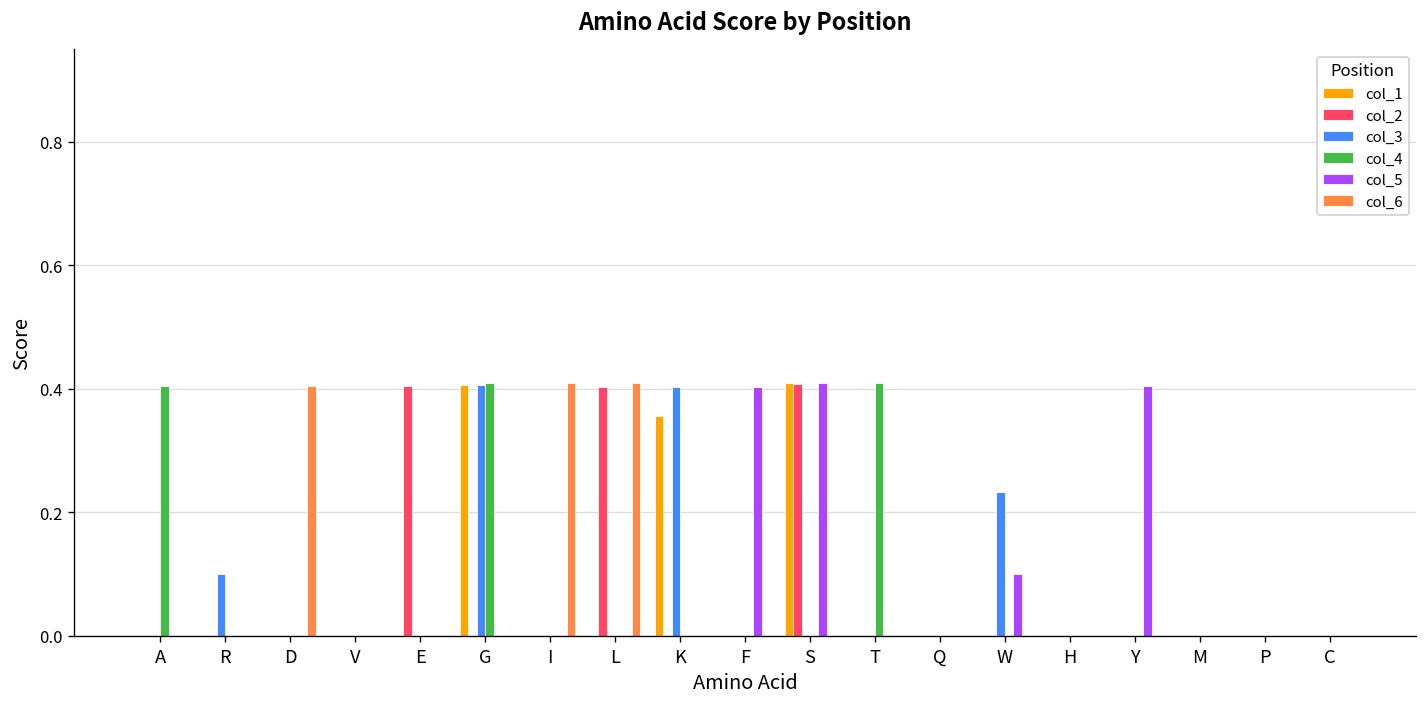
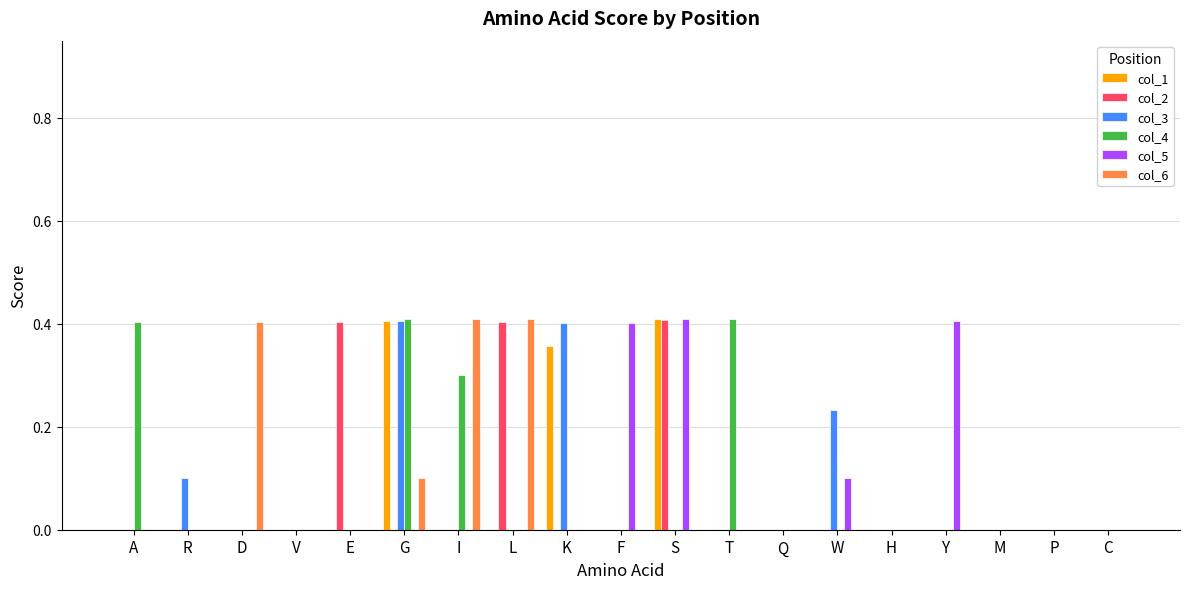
col_6, G: 0.0 -> 0.1
col_4, I: 0.0 -> 0.3
